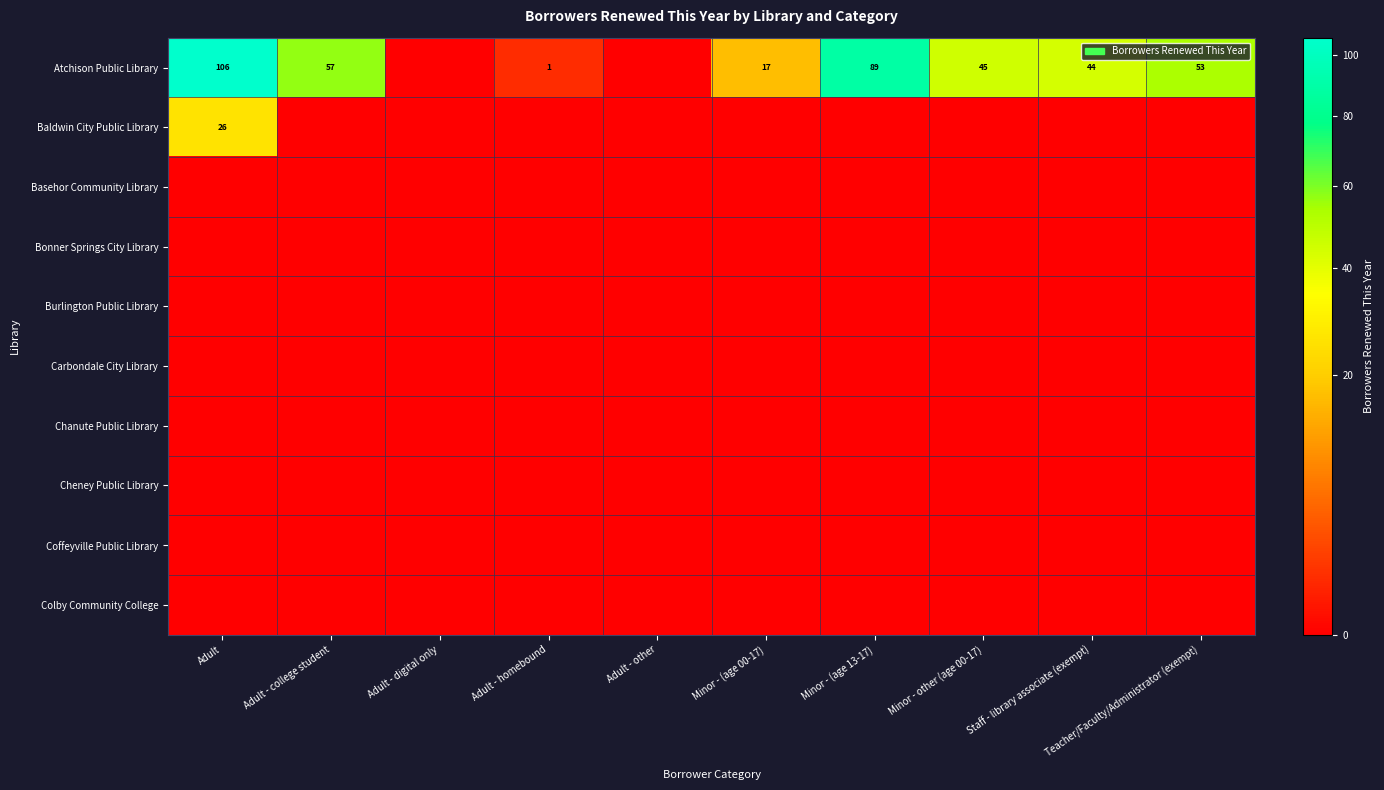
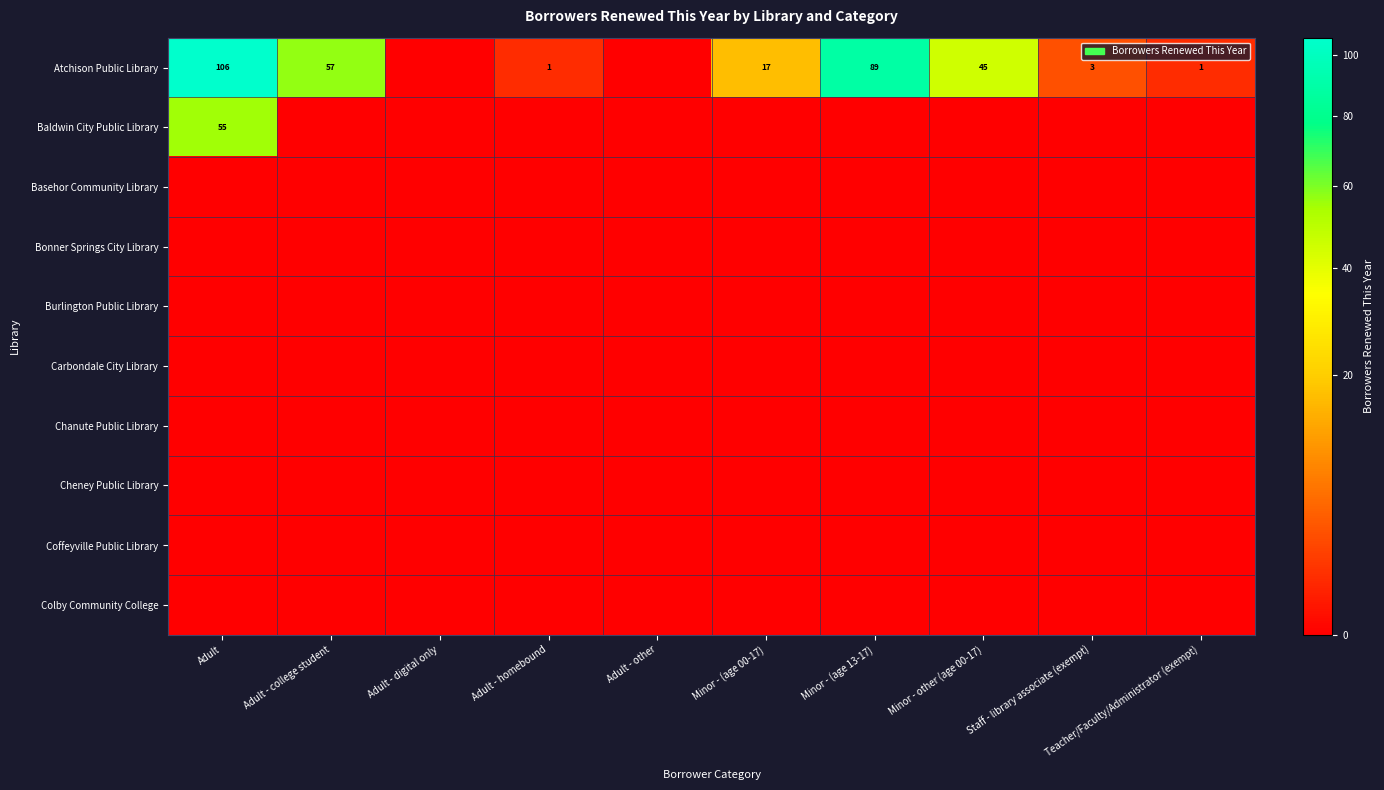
Atchison Public Library, Staff - library associate (exempt): 44 -> 3
Atchison Public Library, Teacher/Faculty/Administrator (exempt): 53 -> 1
Baldwin City Public Library, Adult: 26 -> 55
